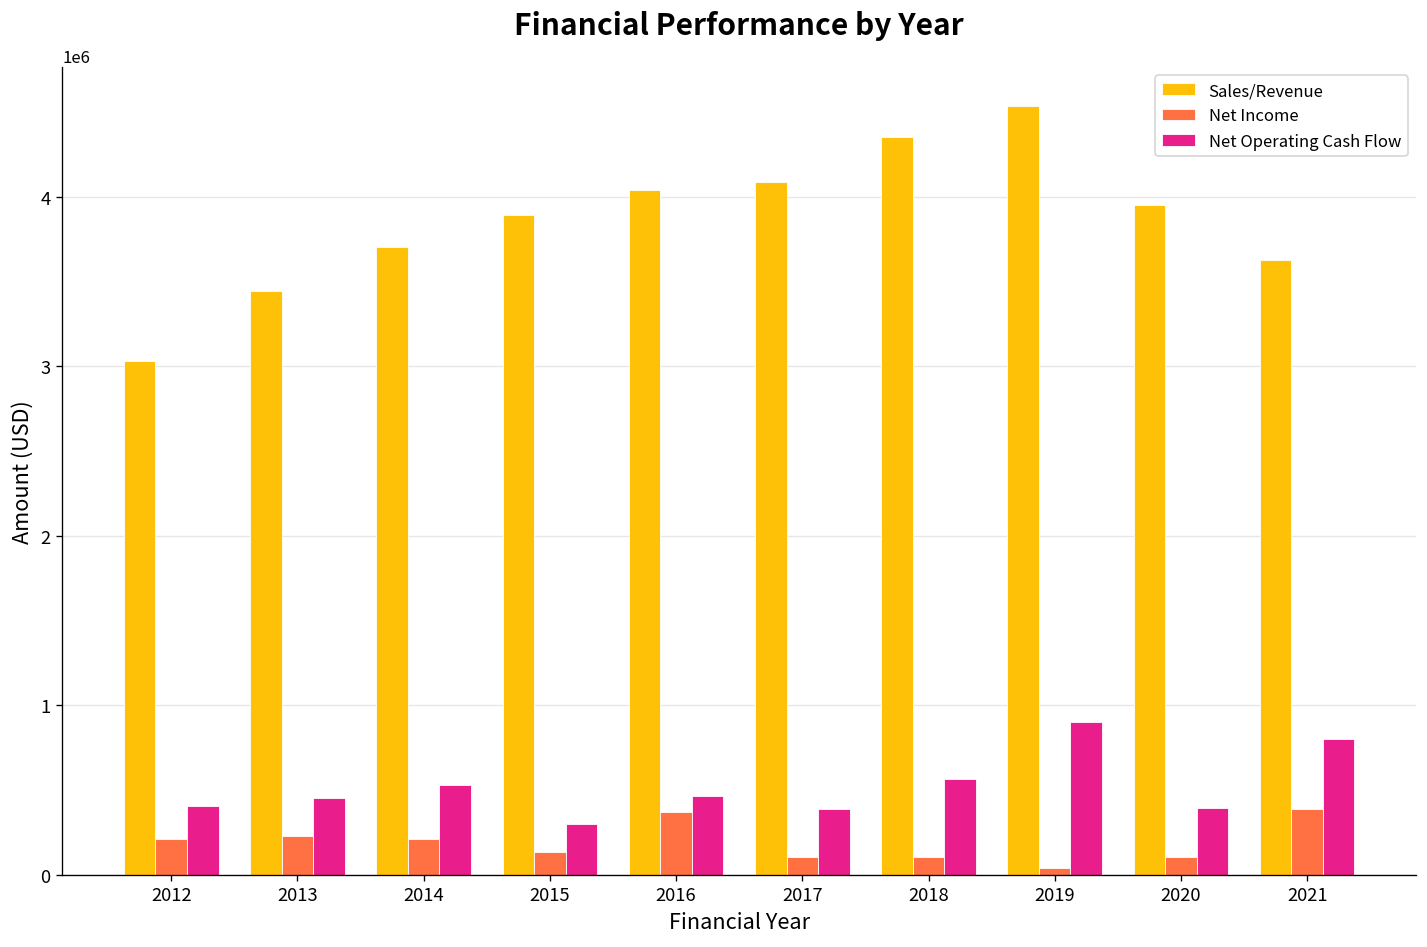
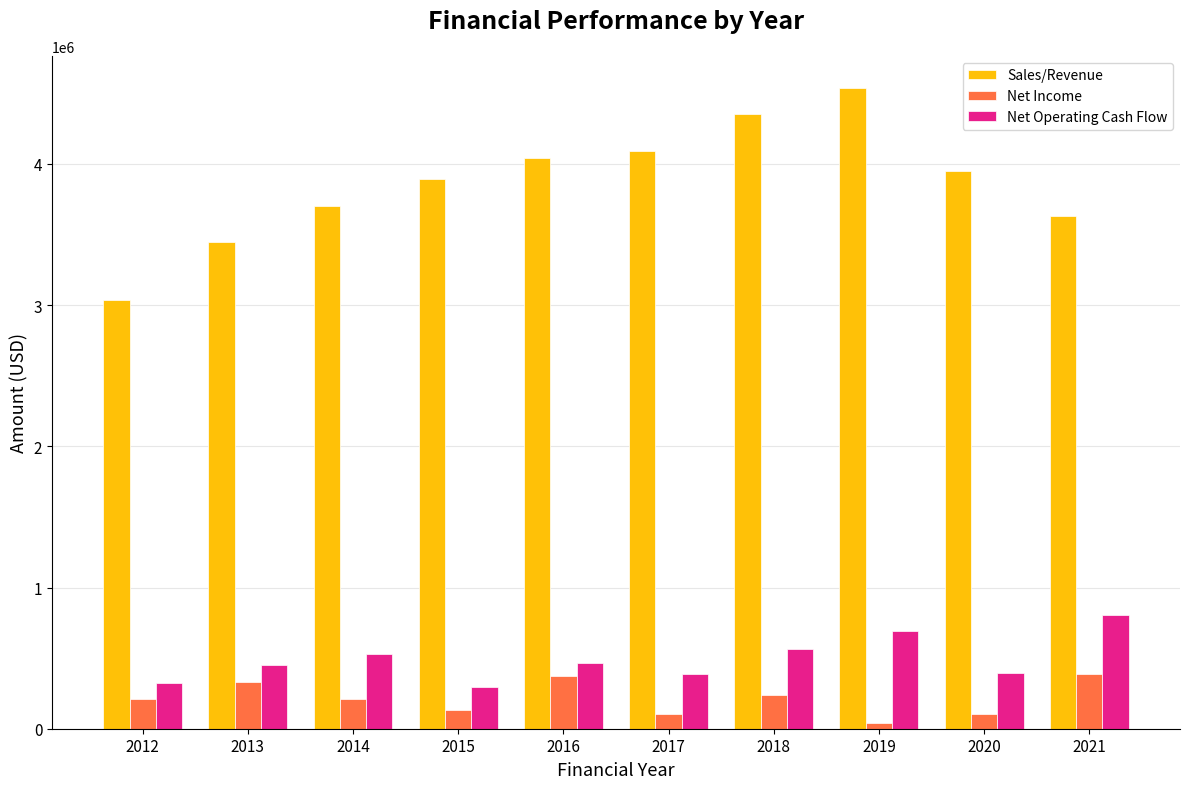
Net Operating Cash Flow, 2012: 410000 -> 320000
Net Income, 2013: 230000 -> 330000
Net Income, 2018: 110000 -> 240000
Net Operating Cash Flow, 2019: 900000 -> 690000
